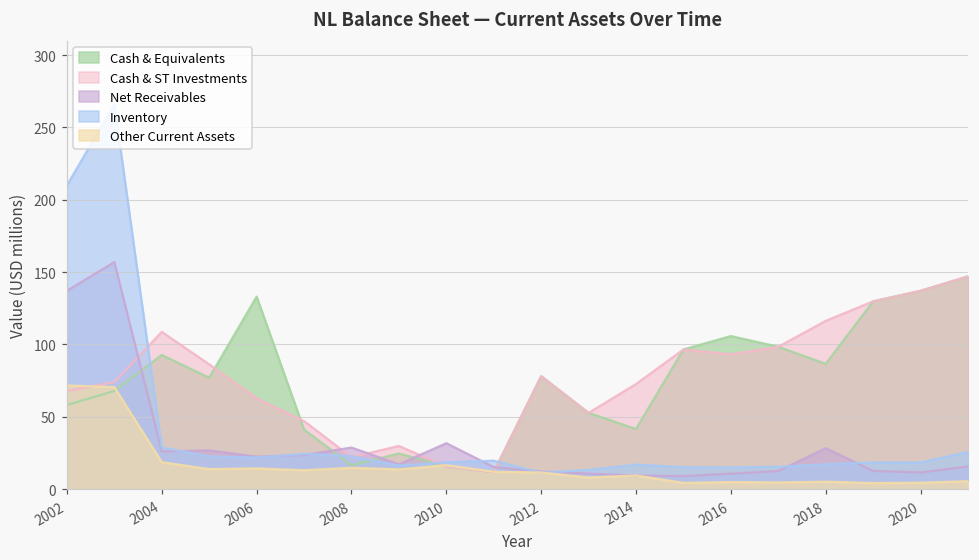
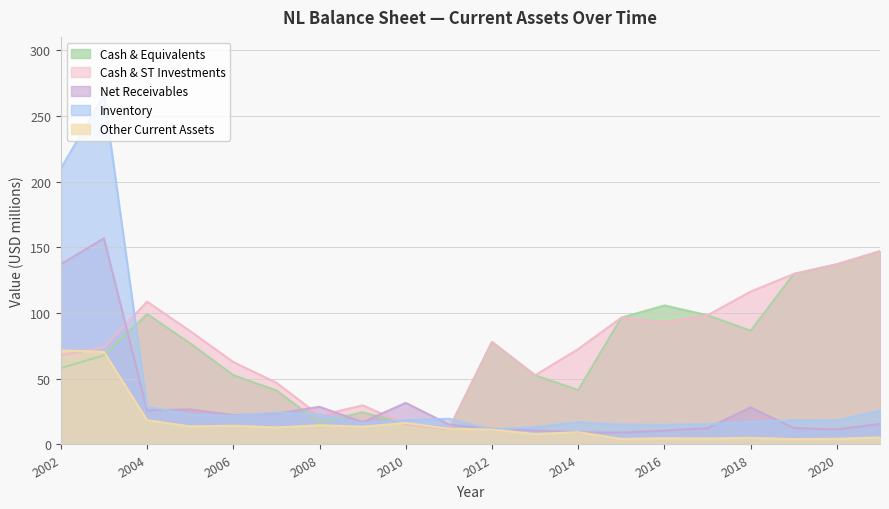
Cash & Equivalents, 2004: 93 -> 99
Cash & Equivalents, 2006: 133 -> 53
